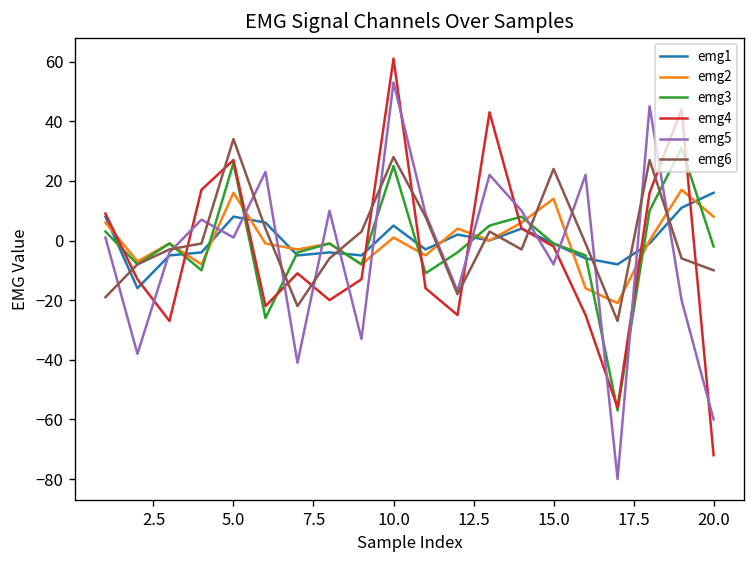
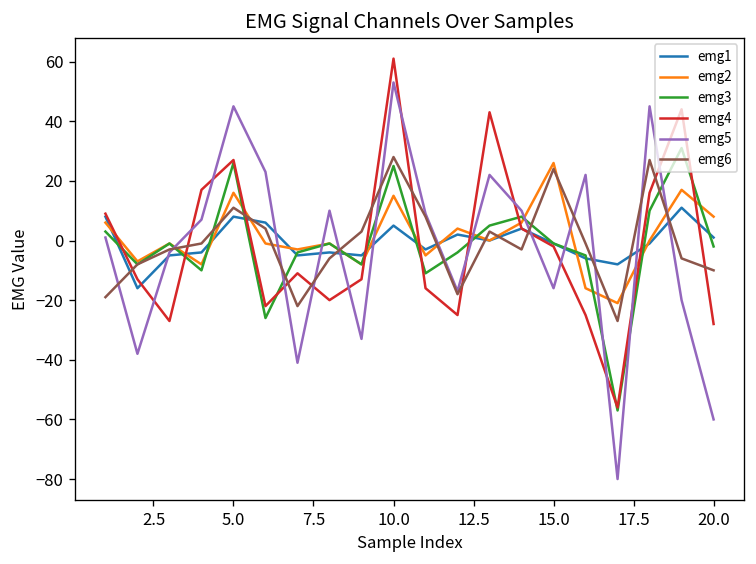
emg5, 5.0: 1 -> 45
emg6, 5.0: 34 -> 11
emg2, 10.0: 1 -> 15
emg2, 15.0: 14 -> 26
emg5, 15.0: -8 -> -16
emg1, 20.0: 16 -> 1
emg4, 20.0: -72 -> -28
